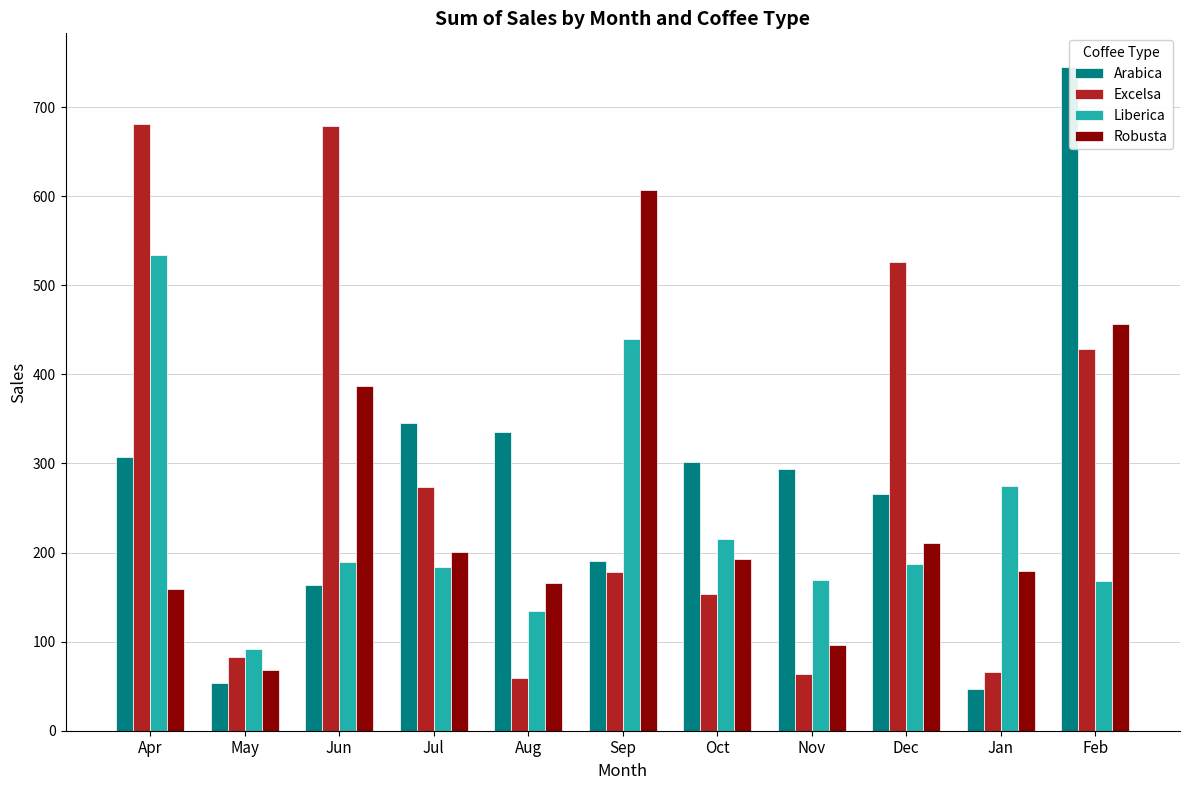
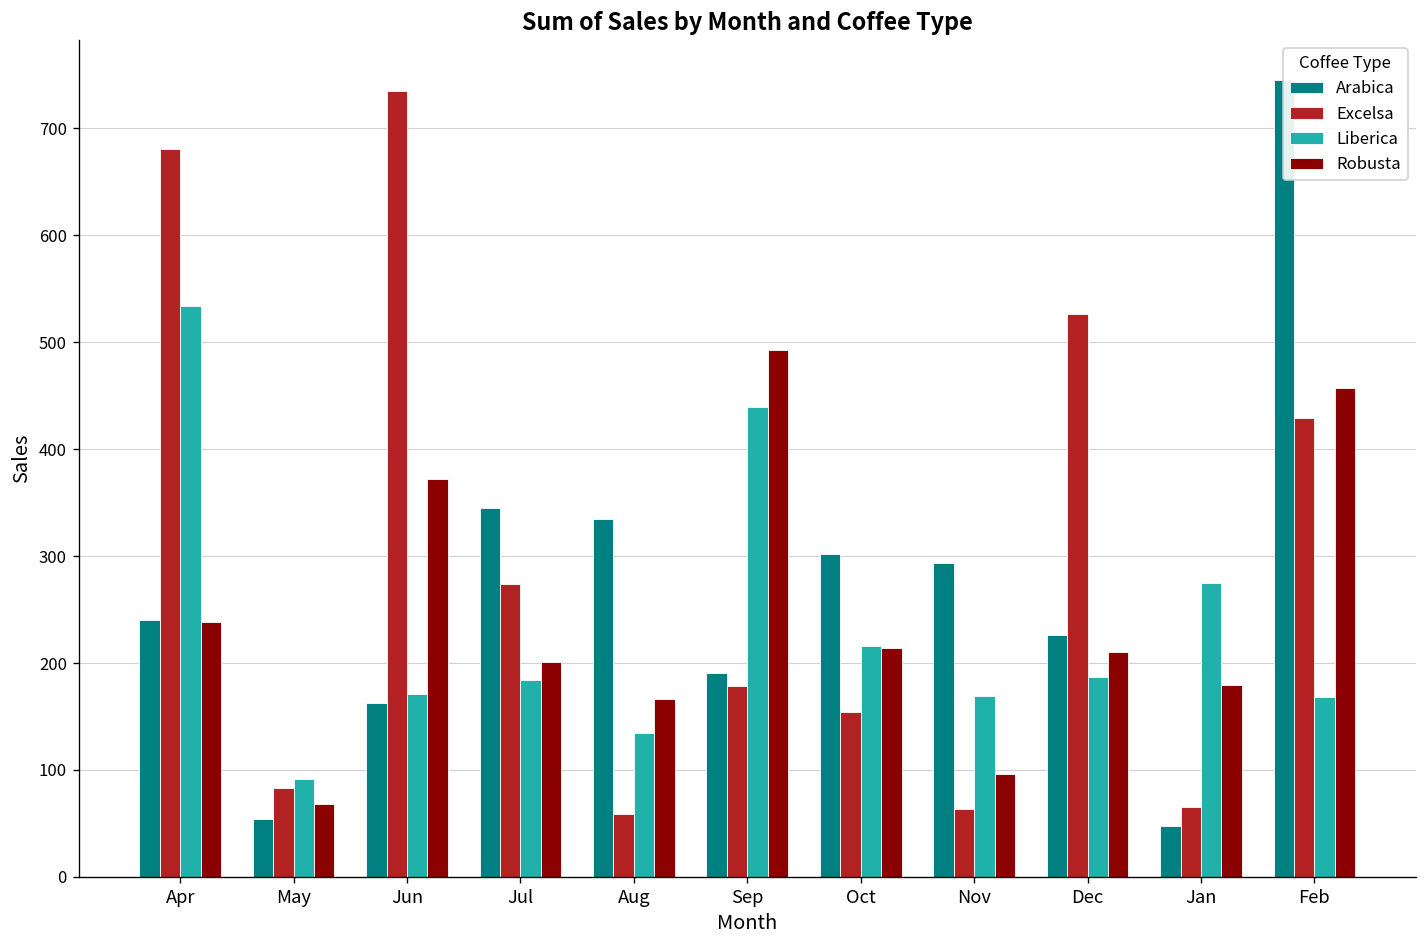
Arabica, Apr: 310 -> 240
Robusta, Apr: 160 -> 240
Excelsa, Jun: 680 -> 740
Liberica, Jun: 190 -> 170
Robusta, Jun: 390 -> 370
Robusta, Sep: 610 -> 490
Robusta, Oct: 190 -> 210
Arabica, Dec: 270 -> 230
